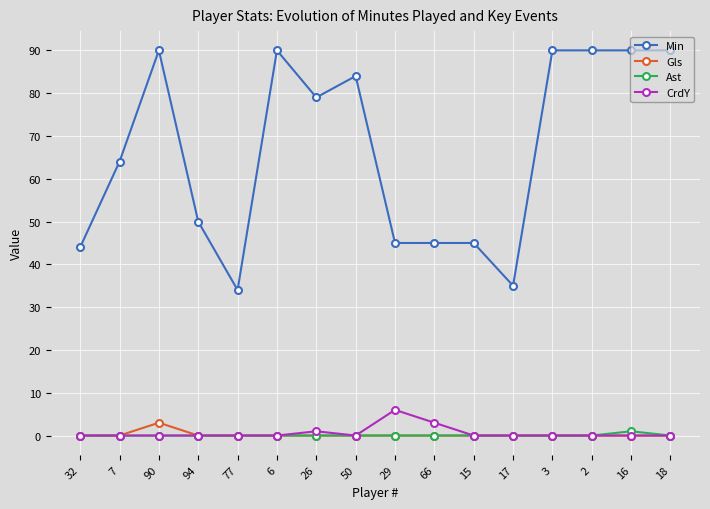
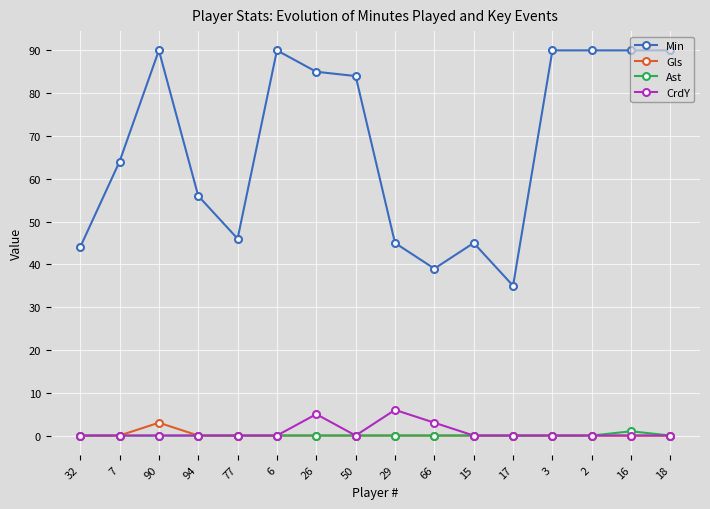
Min, 94: 50 -> 56
Min, 77: 34 -> 46
Min, 26: 79 -> 85
CrdY, 26: 1 -> 5
Min, 66: 45 -> 39
